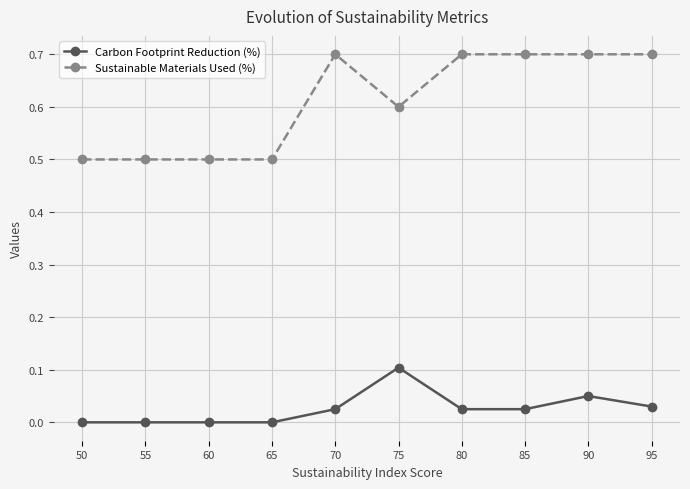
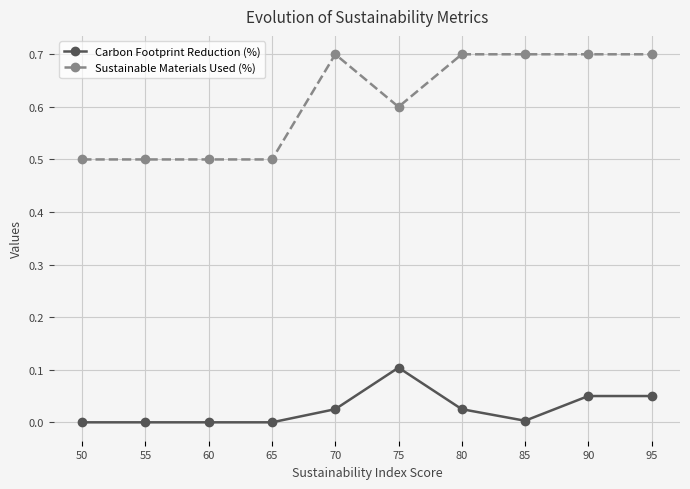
Carbon Footprint Reduction (%), 85: 0.03 -> 0.00
Carbon Footprint Reduction (%), 95: 0.03 -> 0.05
